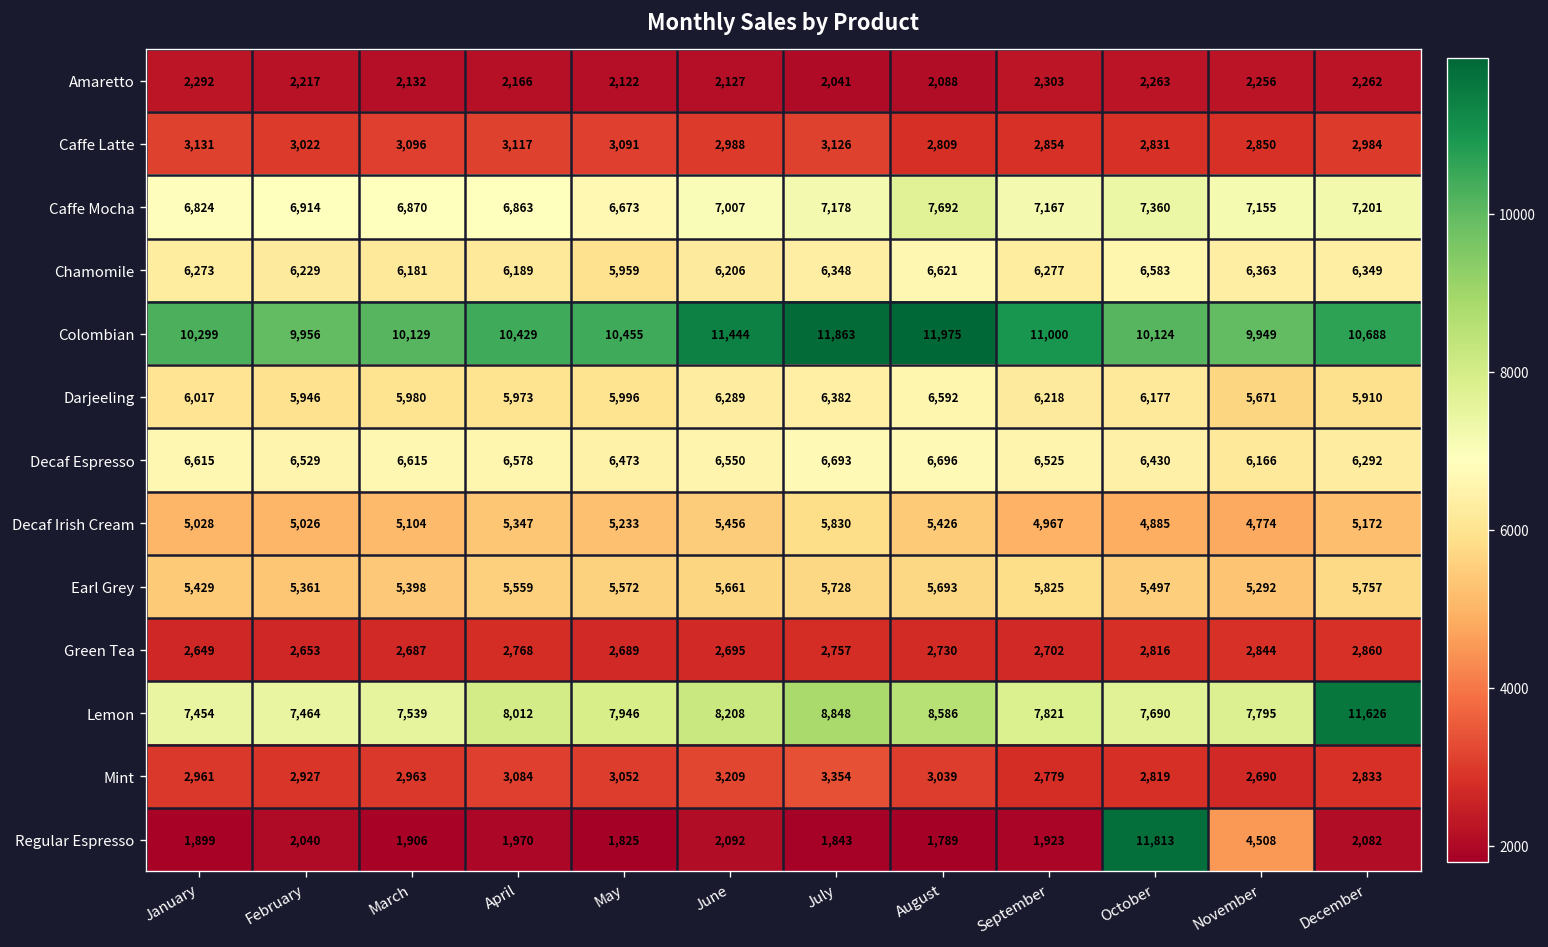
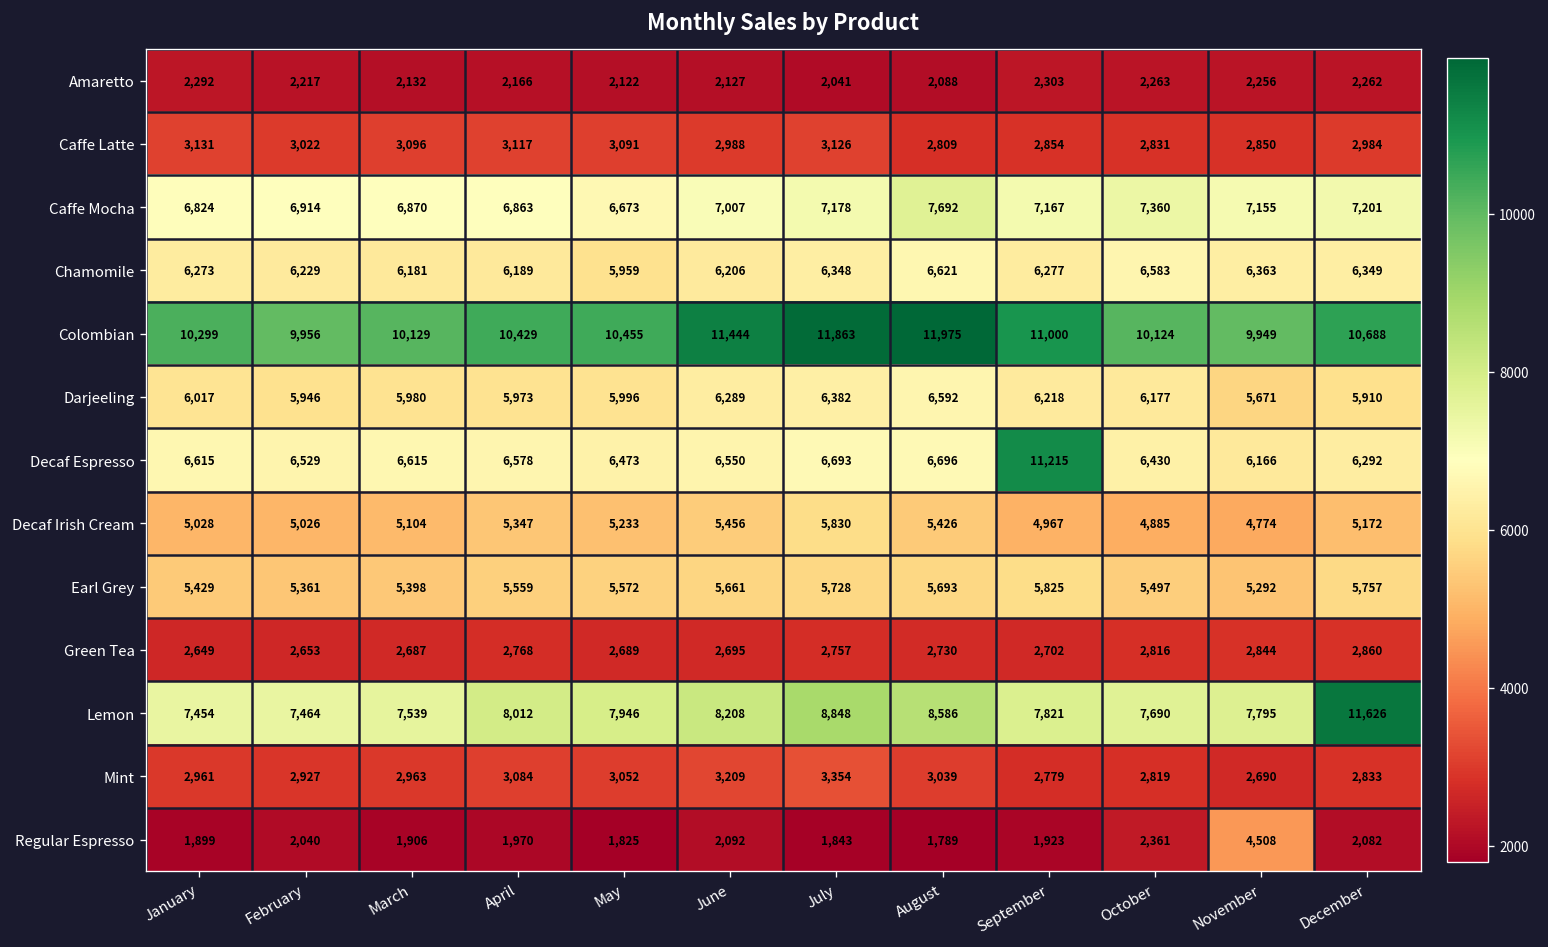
Decaf Espresso, September: 6,525 -> 11,215
Regular Espresso, October: 11,813 -> 2,361
